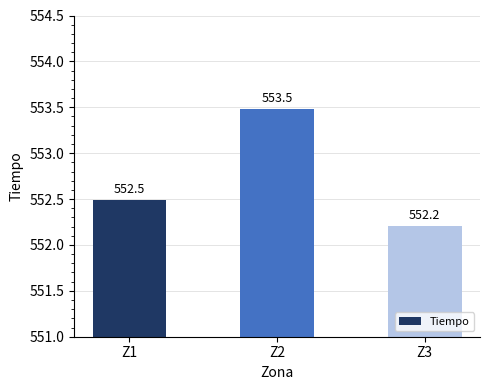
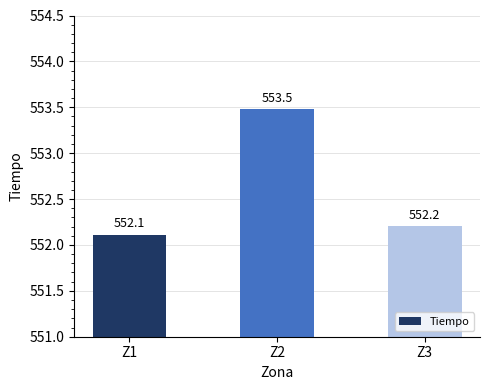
Z1: 552.5 -> 552.1
